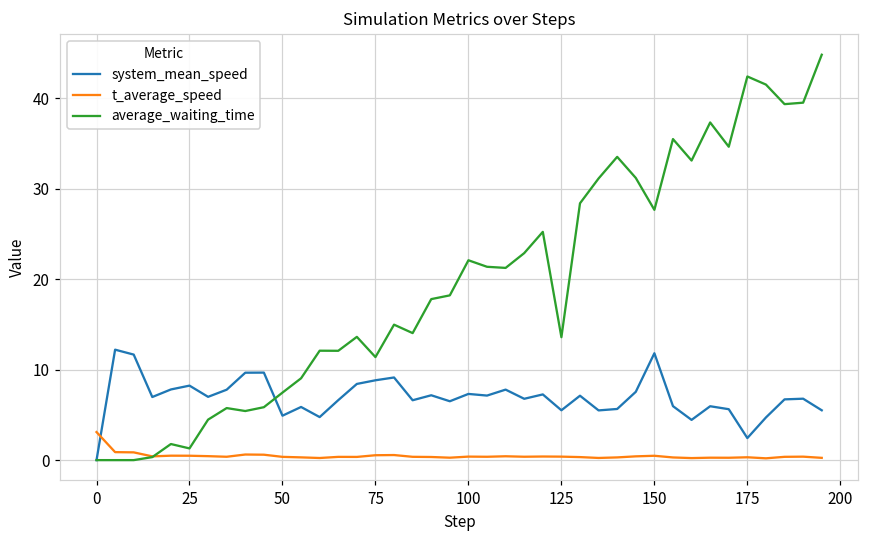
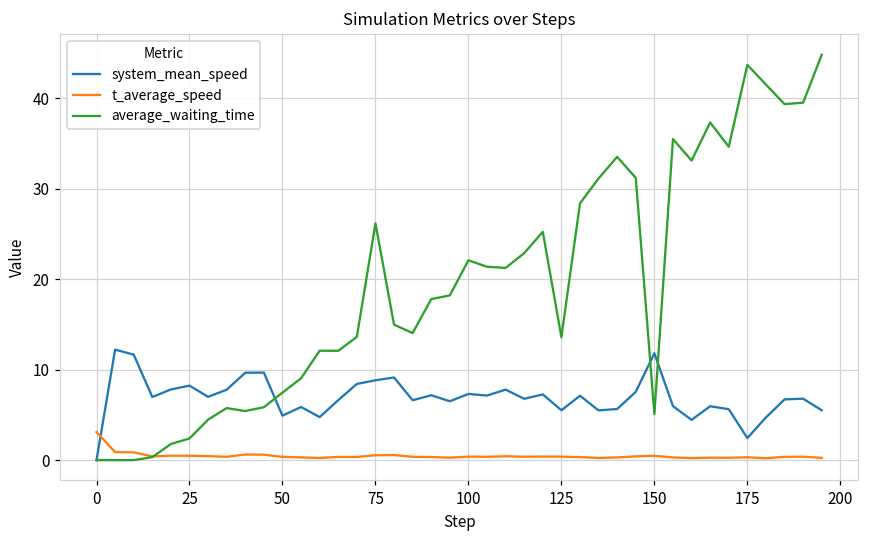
average_waiting_time, 25: 1 -> 2
average_waiting_time, 75: 11 -> 26
average_waiting_time, 150: 28 -> 5
average_waiting_time, 175: 42 -> 44
